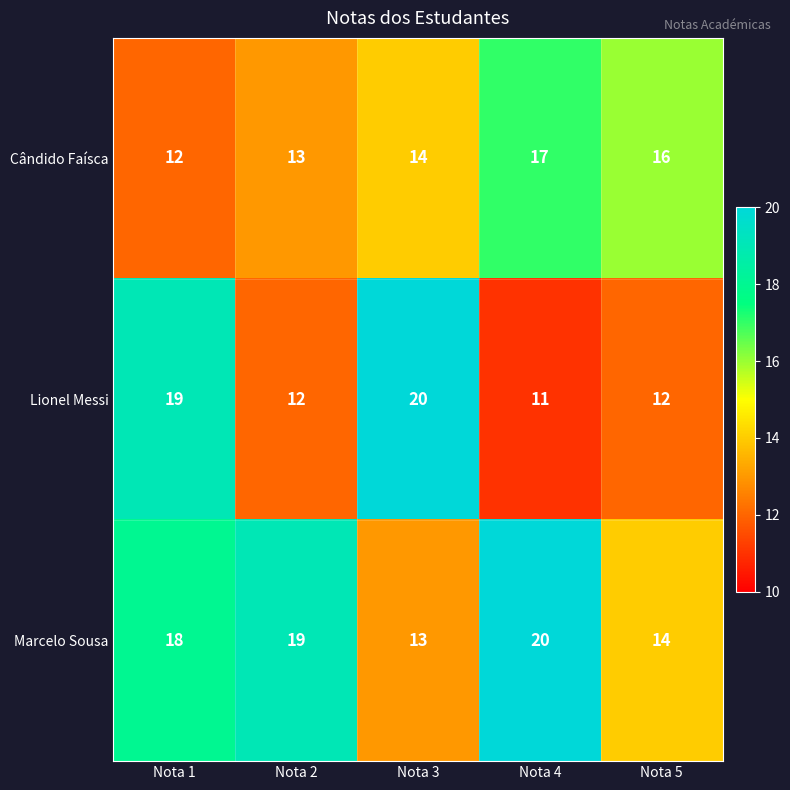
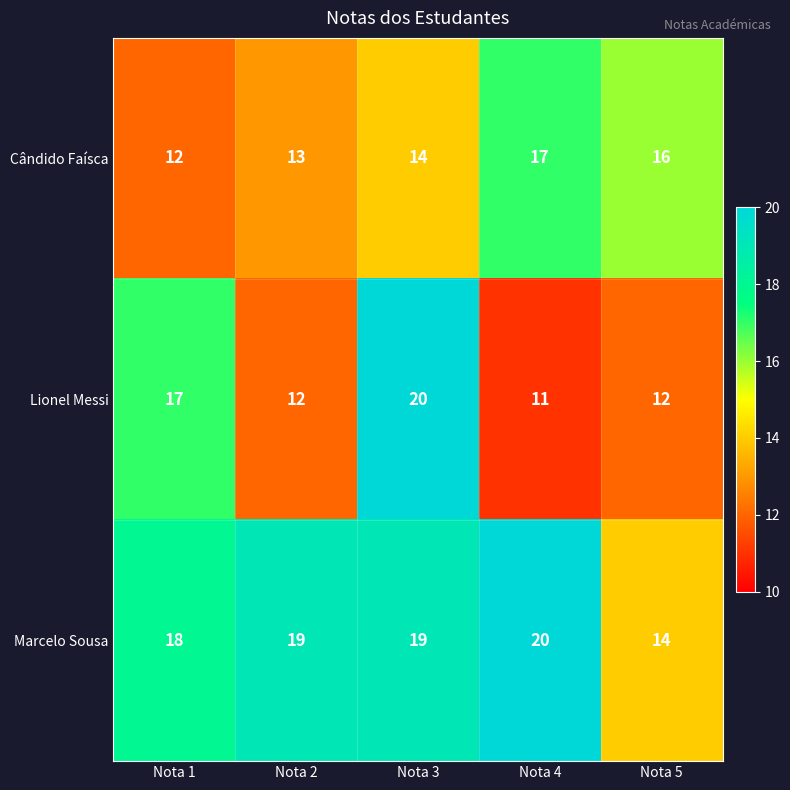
Lionel Messi, Nota 1: 19 -> 17
Marcelo Sousa, Nota 3: 13 -> 19
